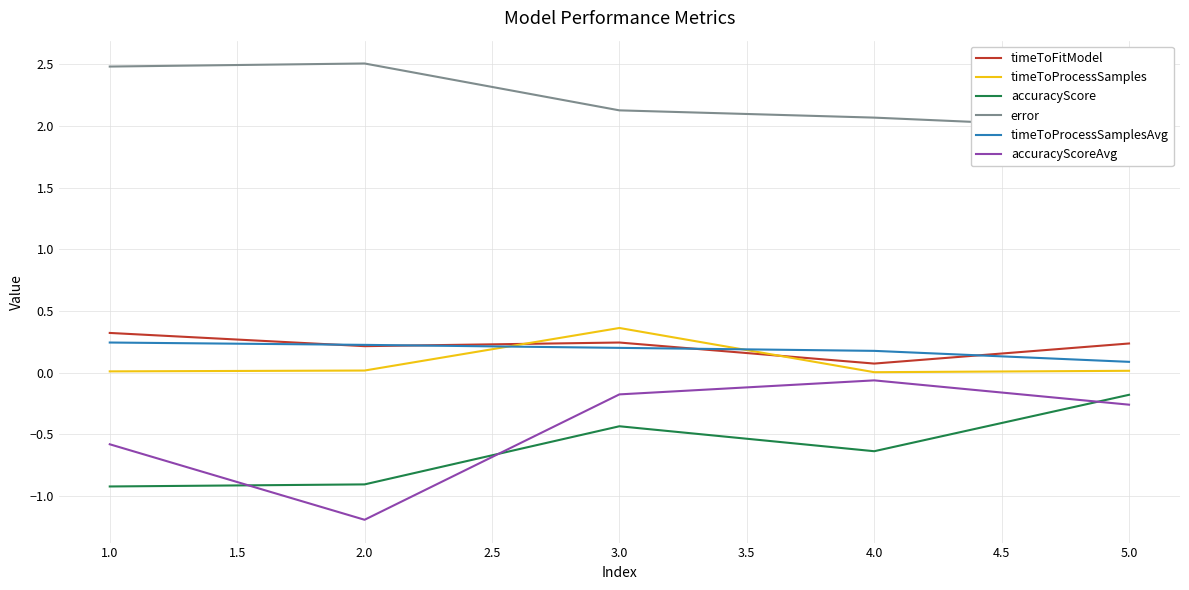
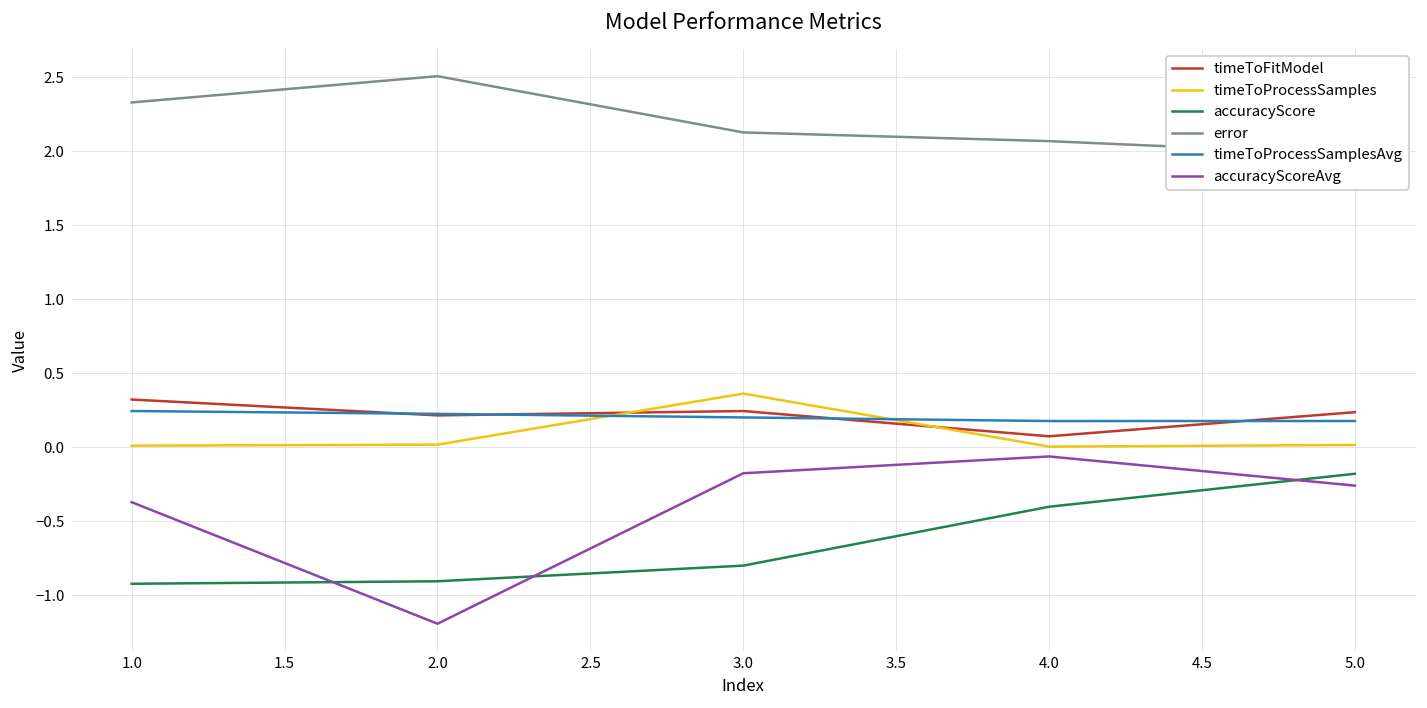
error, 1.0: 2.48 -> 2.33
accuracyScoreAvg, 1.0: -0.58 -> -0.37
accuracyScore, 3.0: -0.43 -> -0.80
accuracyScore, 4.0: -0.64 -> -0.40
timeToProcessSamplesAvg, 5.0: 0.09 -> 0.18
